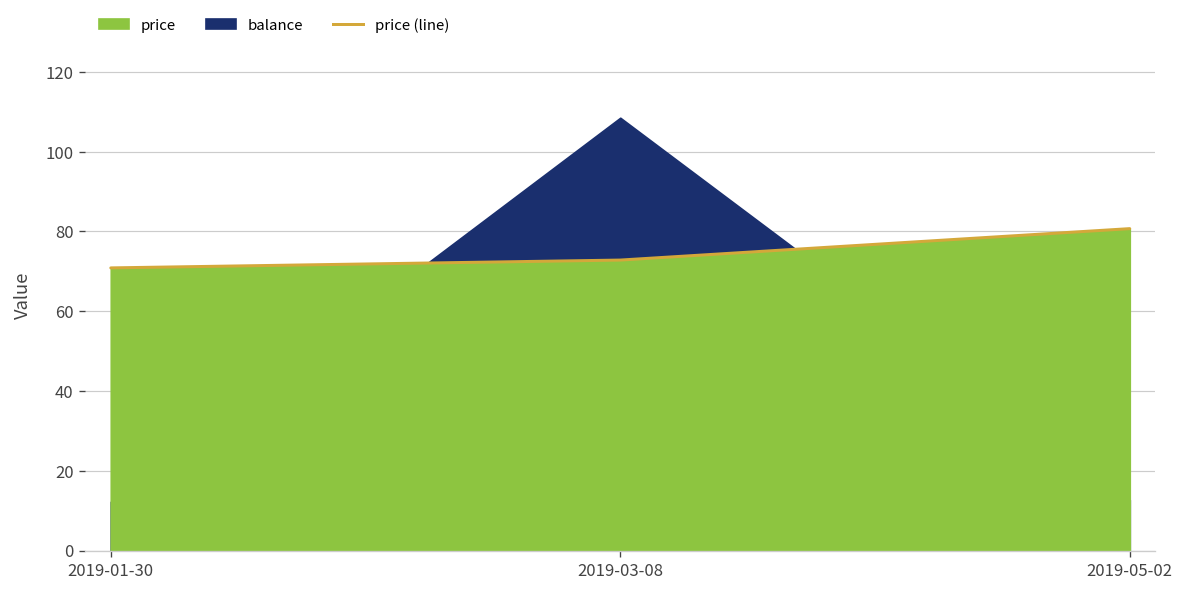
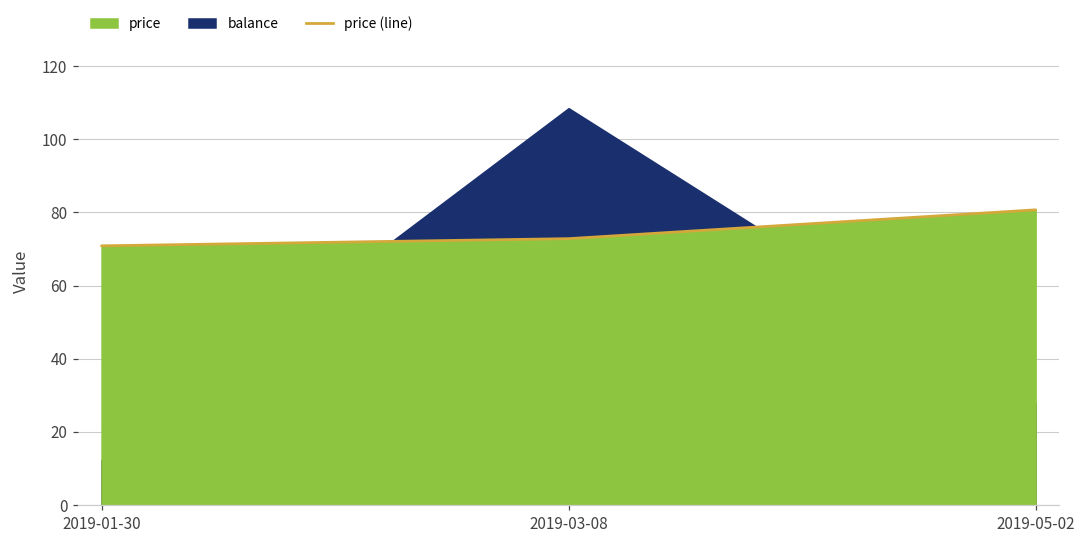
balance, 2019-05-02: 13 -> 28
